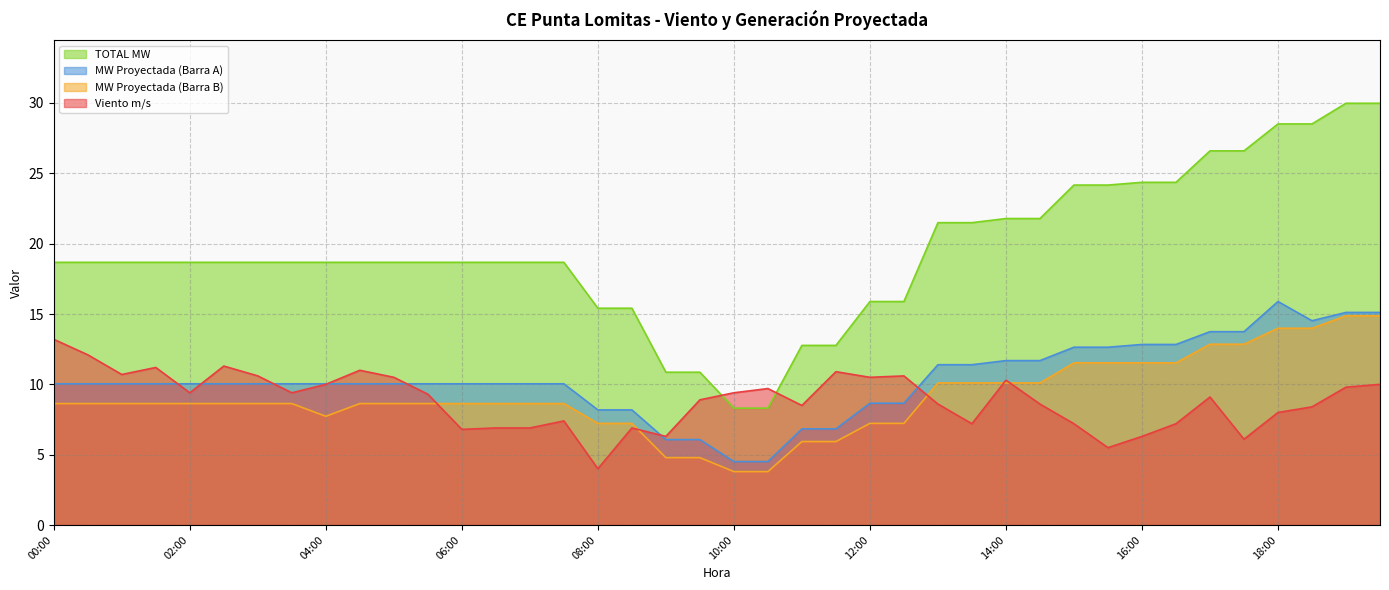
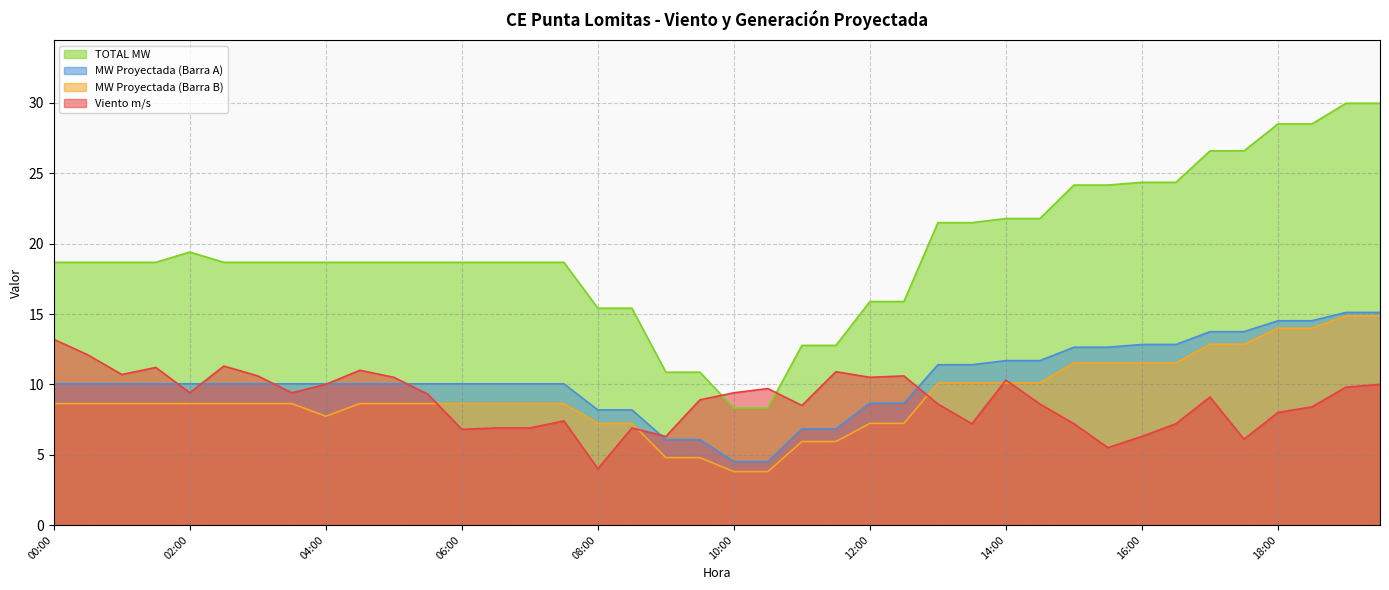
TOTAL MW, 02:00: 18.7 -> 19.4
MW Proyectada (Barra A), 18:00: 15.9 -> 14.5
